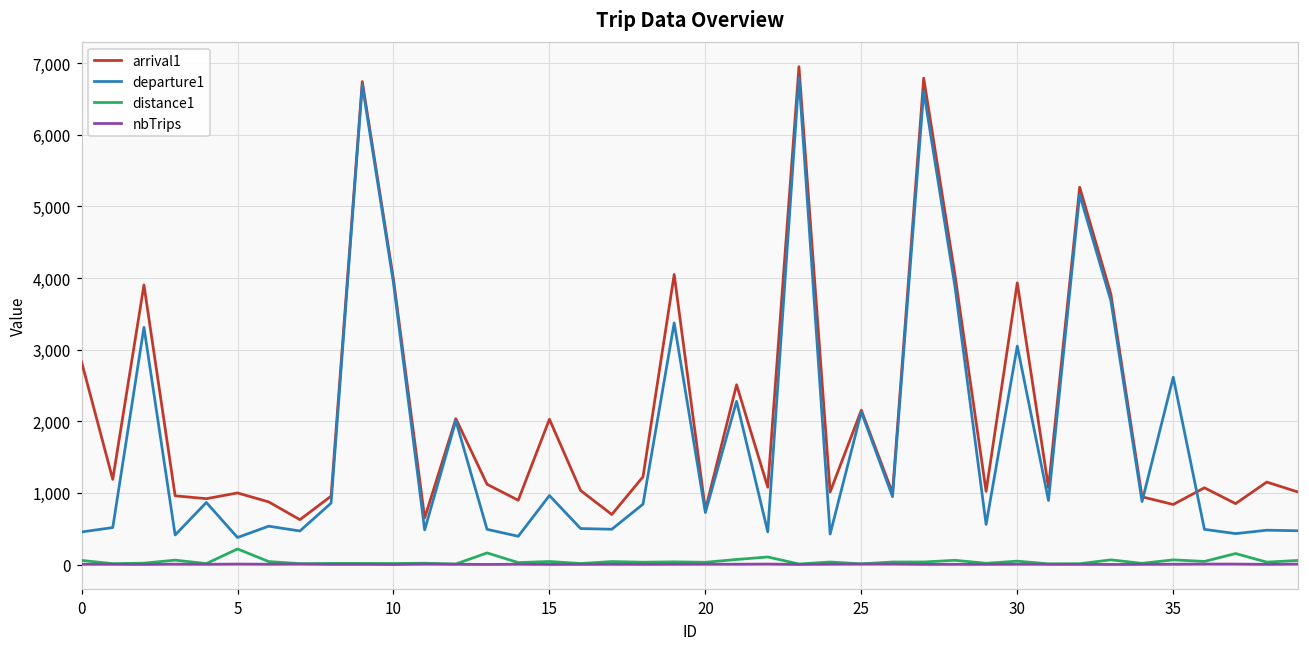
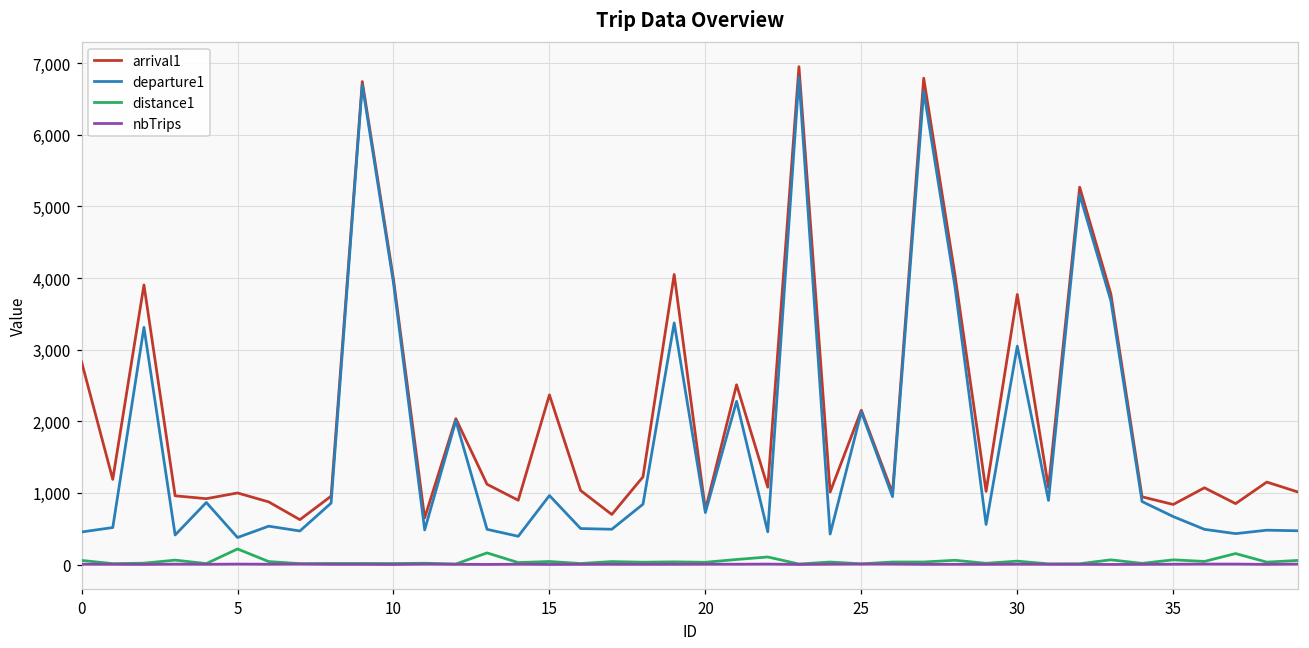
arrival1, 15: 2,000 -> 2,400
arrival1, 30: 3,900 -> 3,800
departure1, 35: 2,600 -> 700
